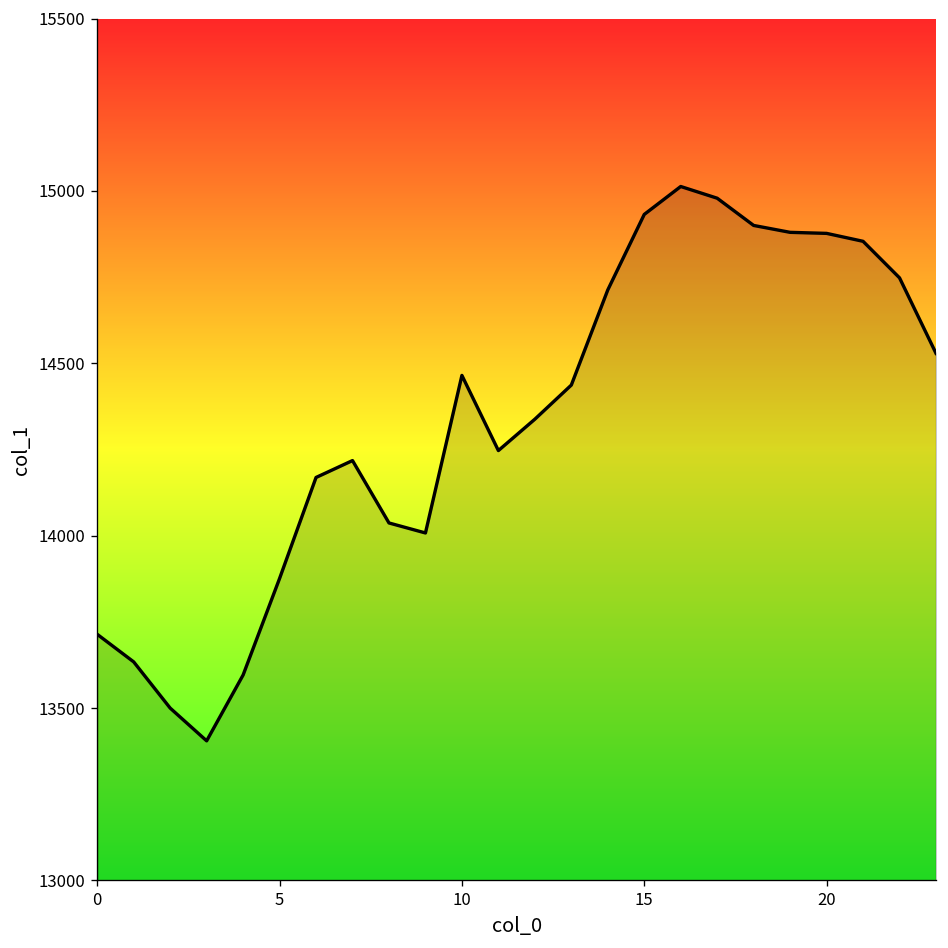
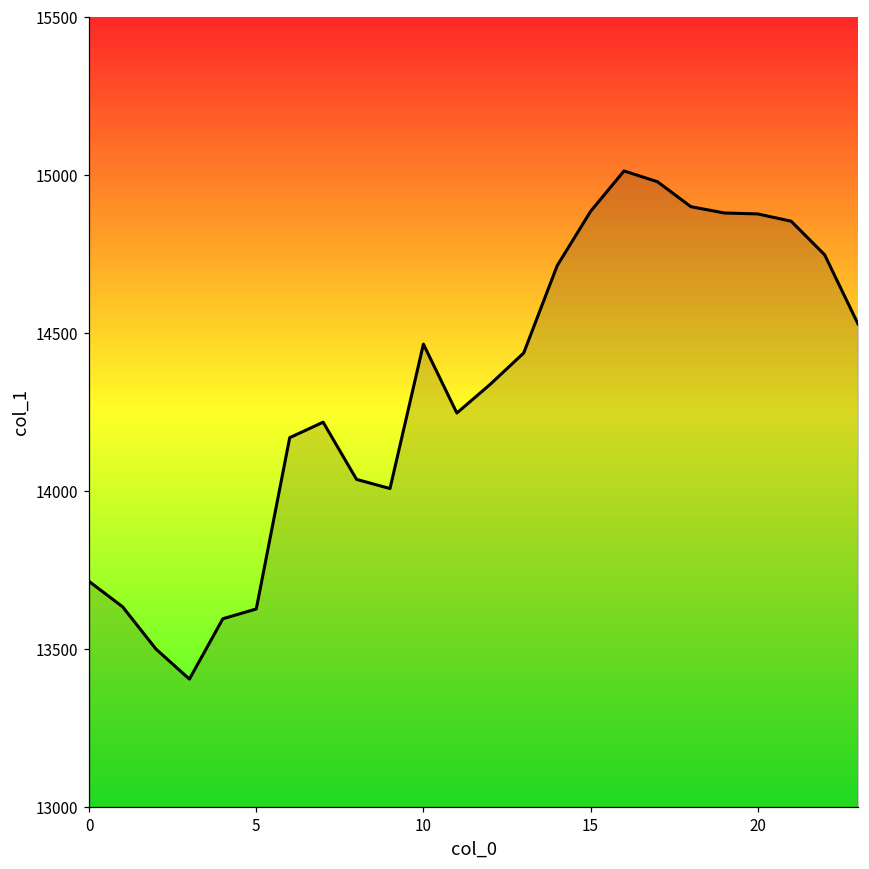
5: 13880 -> 13630
15: 14930 -> 14890
